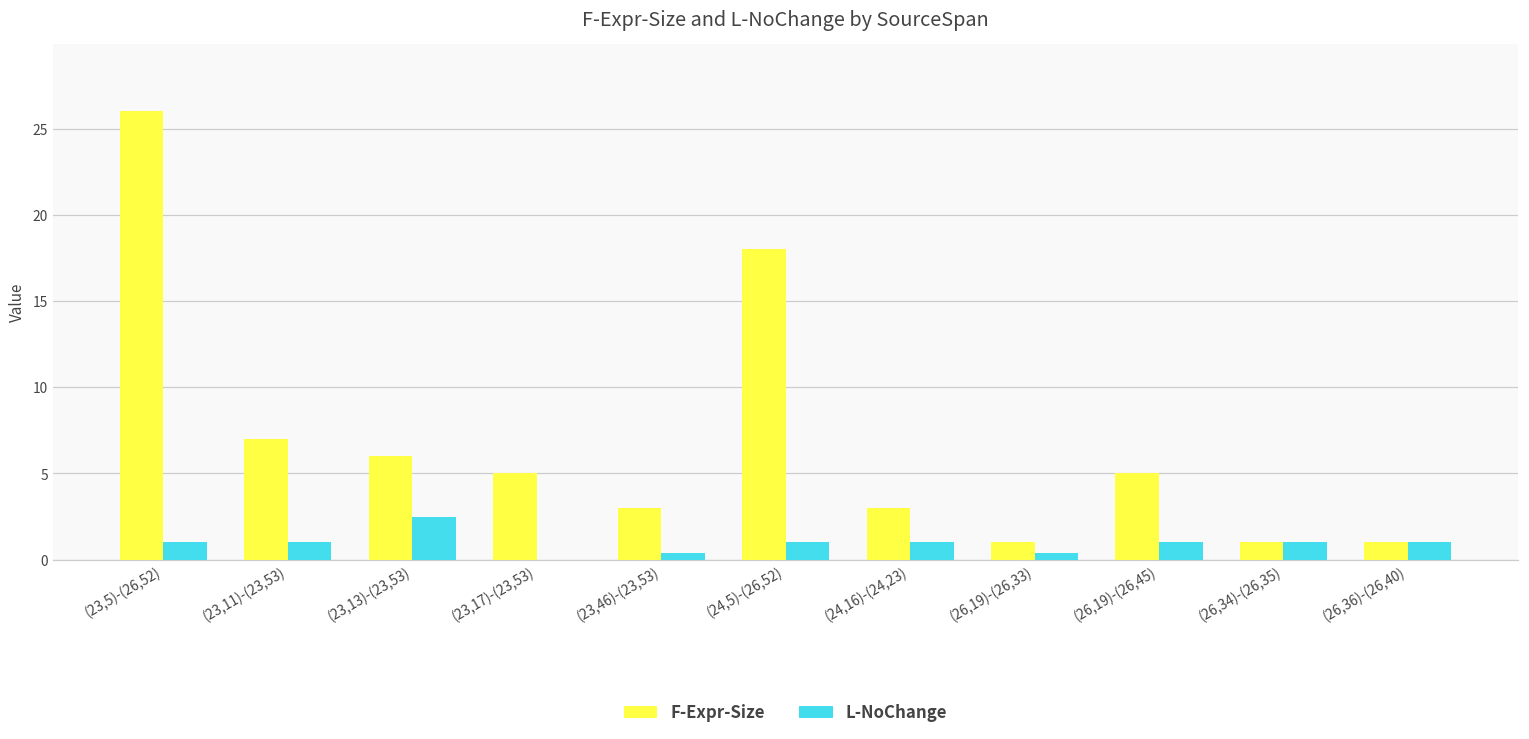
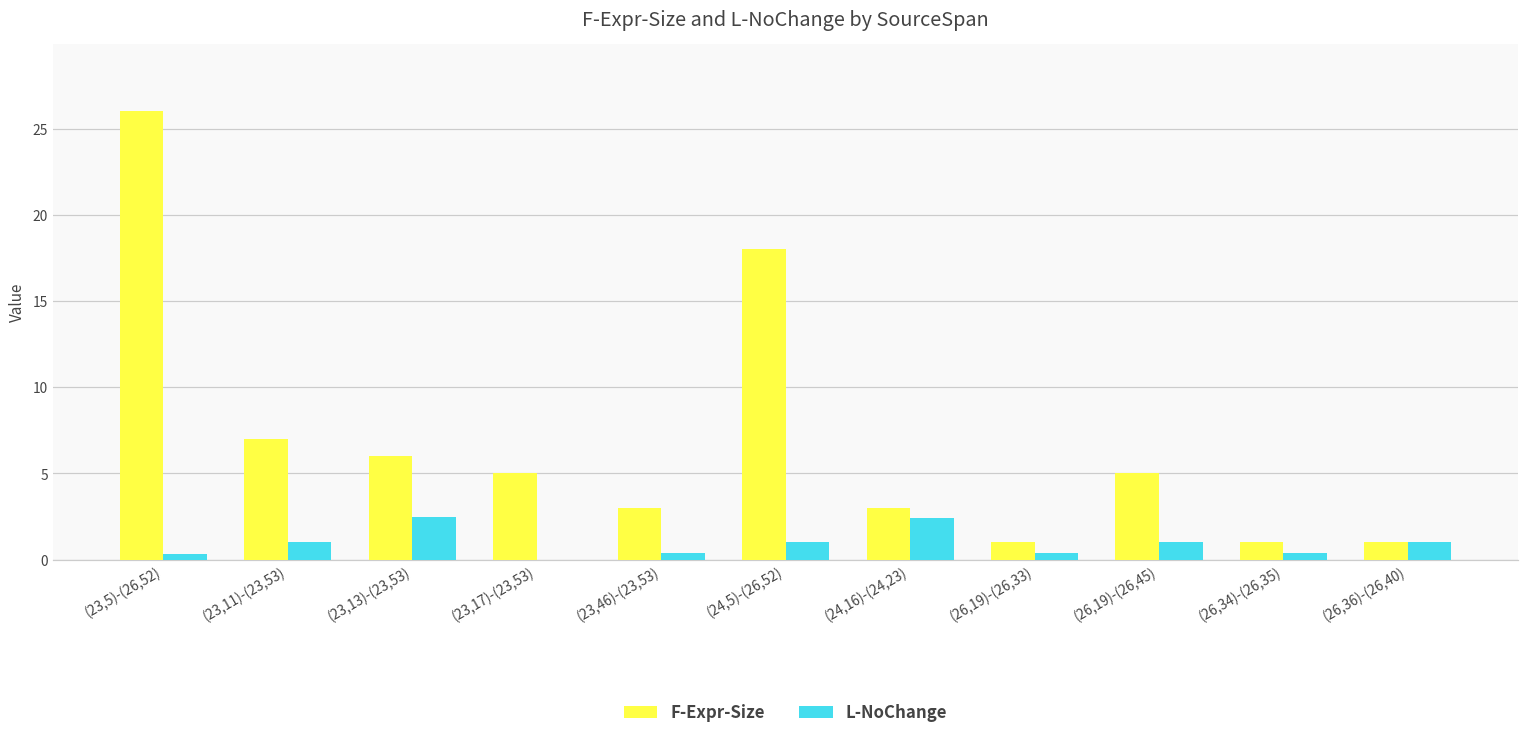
L-NoChange, (23,5)-(26,52): 1.0 -> 0.3
L-NoChange, (24,16)-(24,23): 1.0 -> 2.4
L-NoChange, (26,34)-(26,35): 1.0 -> 0.4
